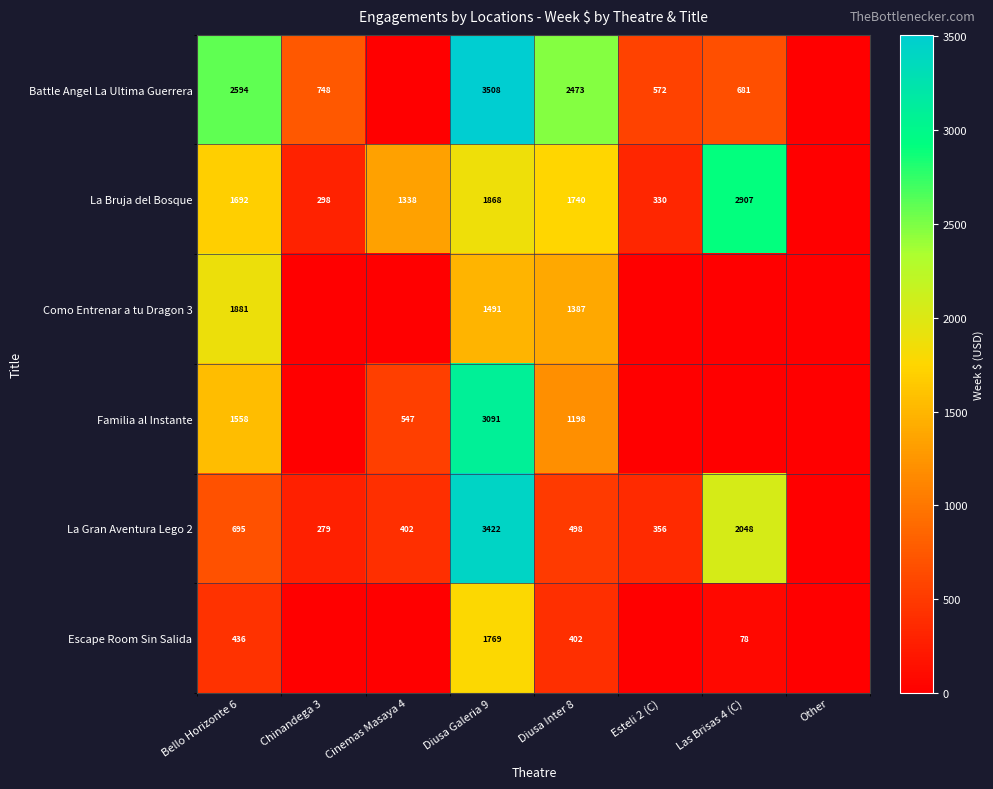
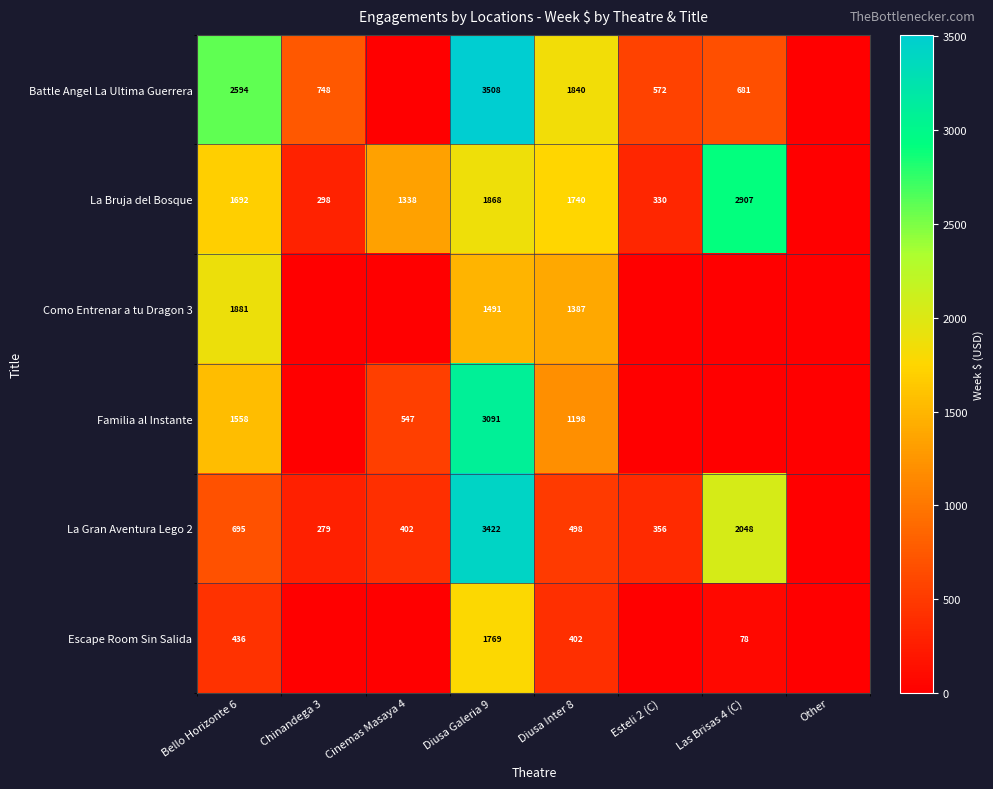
Battle Angel La Ultima Guerrera, Diusa Inter 8: 2473 -> 1840
